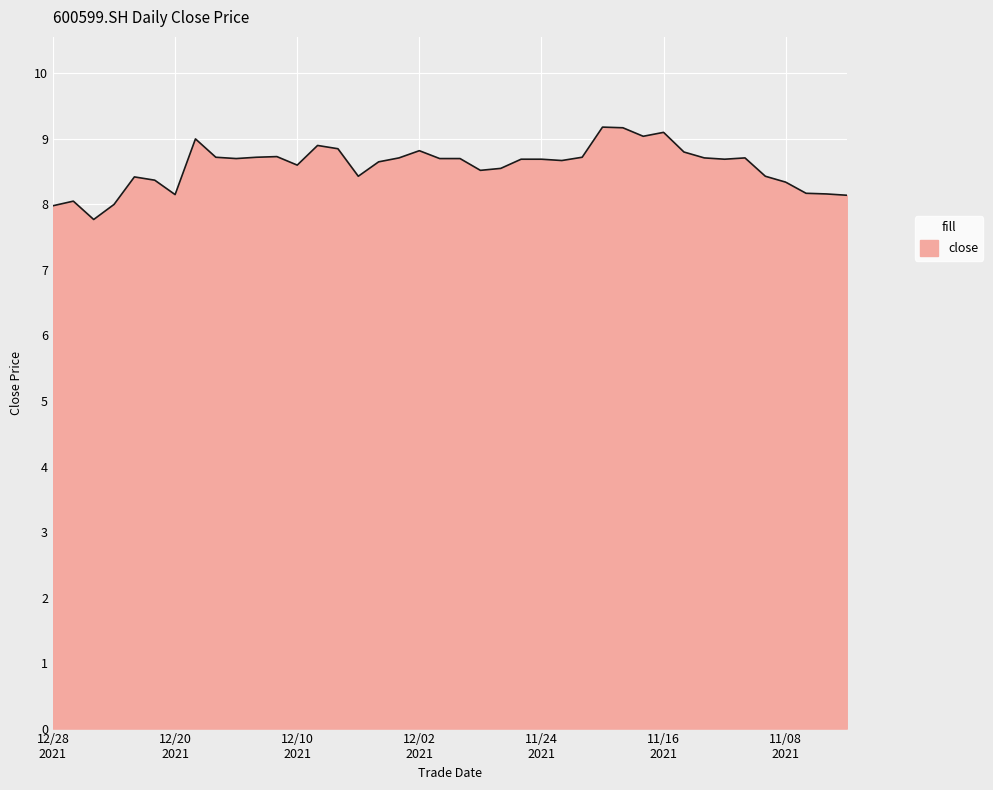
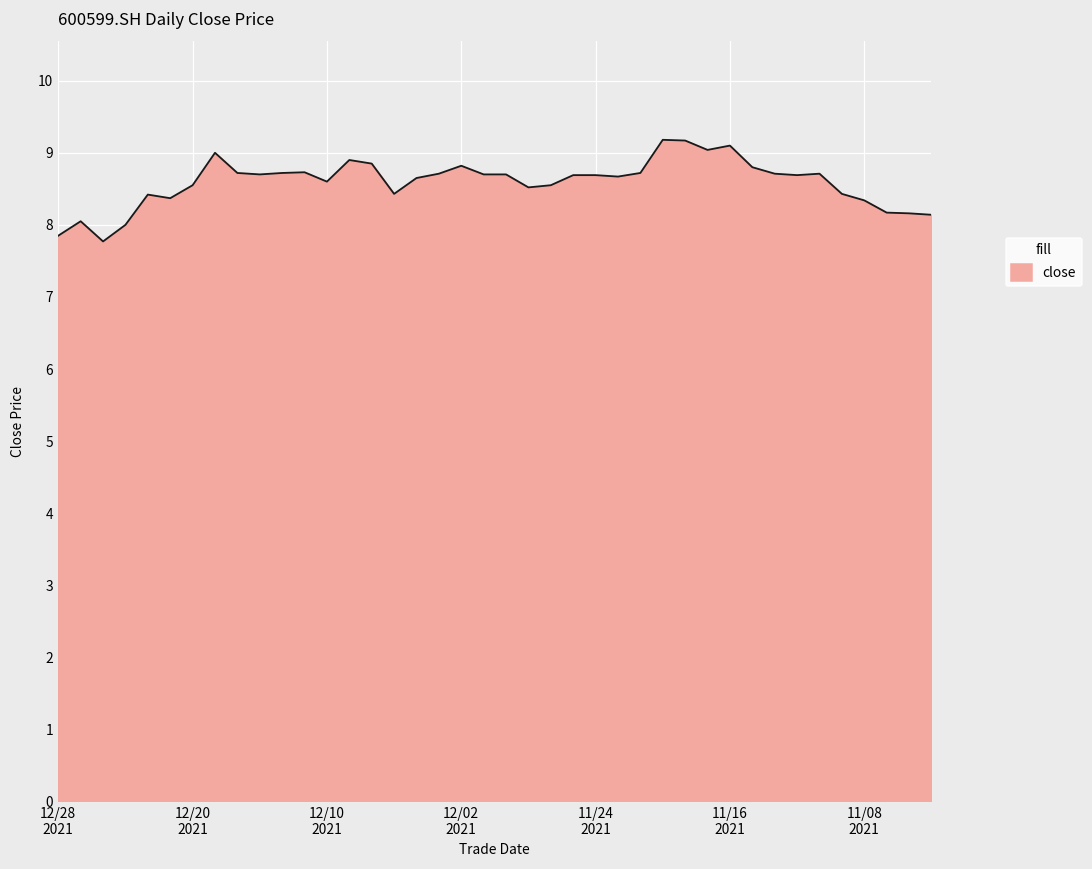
12/28 2021: 8.0 -> 7.9
12/20 2021: 8.2 -> 8.6
